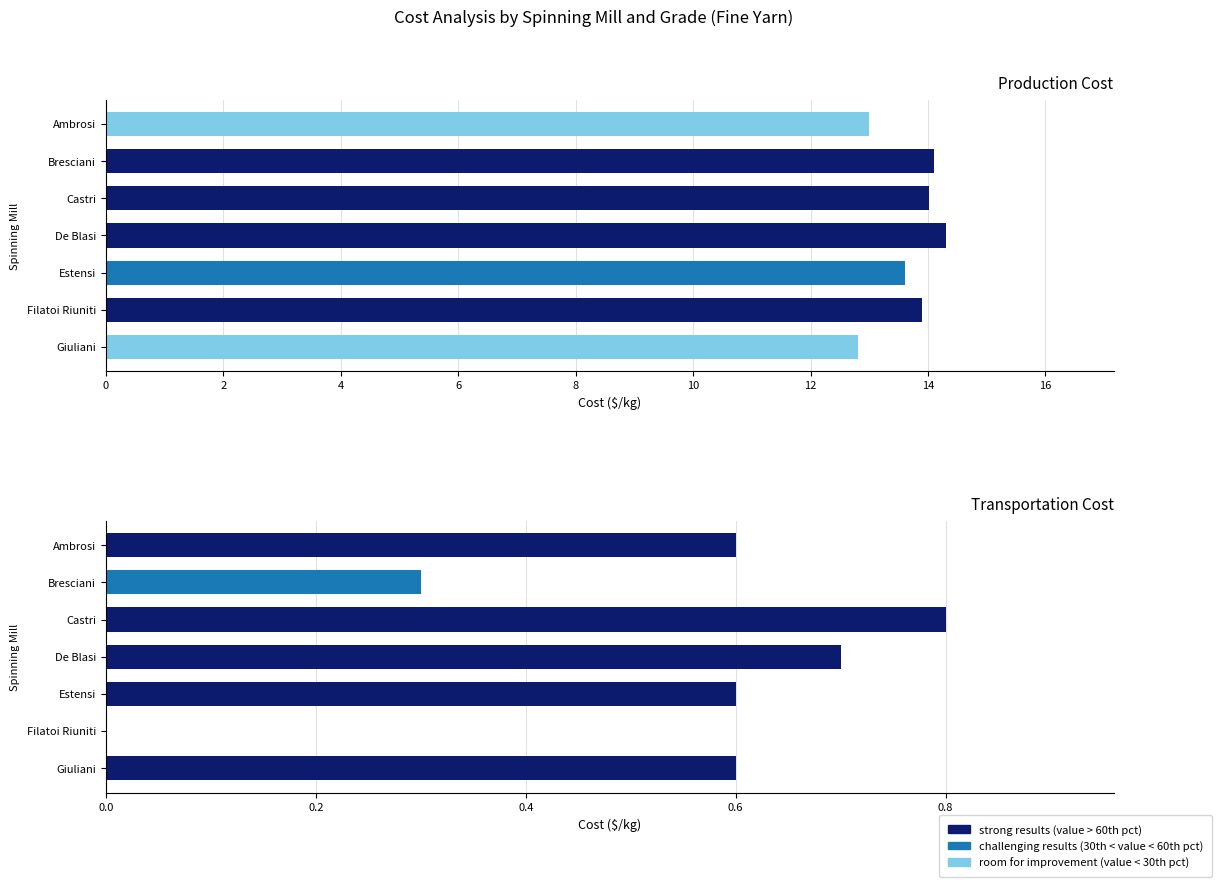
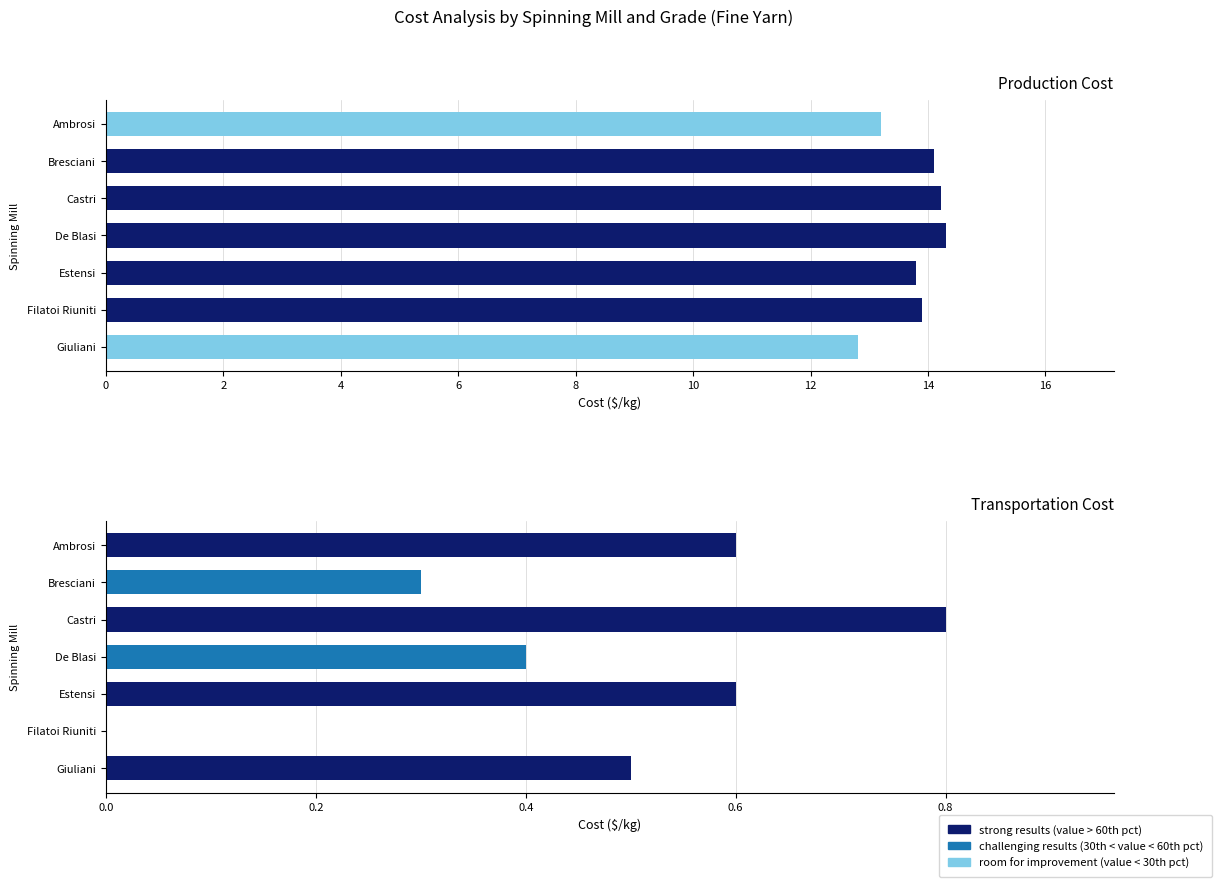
Production Cost, Ambrosi: 13.0 -> 13.2
Production Cost, Castri: 14.0 -> 14.2
Production Cost, Estensi: 13.6 -> 13.8
Transportation Cost, De Blasi: 0.7 -> 0.4
Transportation Cost, Giuliani: 0.6 -> 0.5
